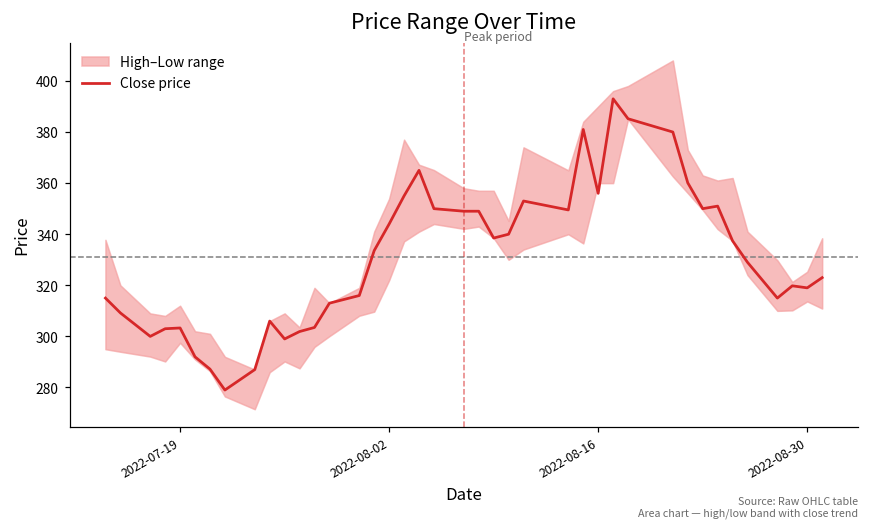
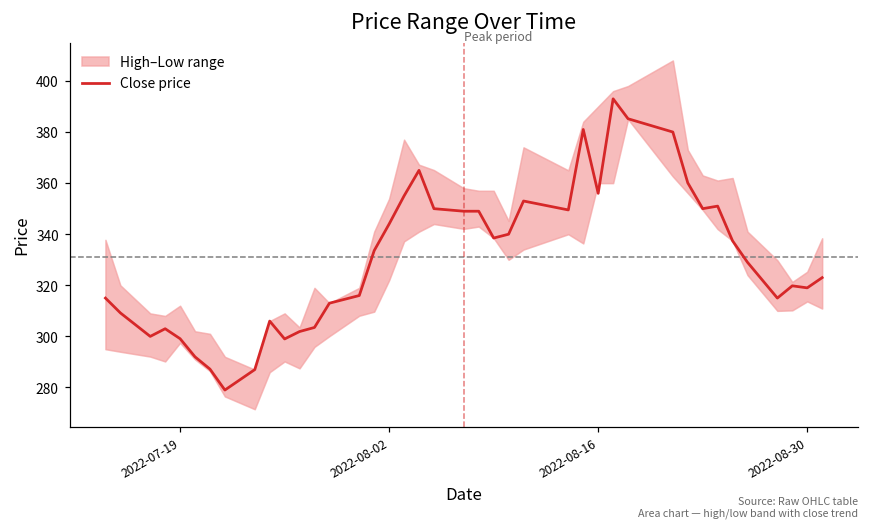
Close price, 2022-07-19: 303 -> 299
